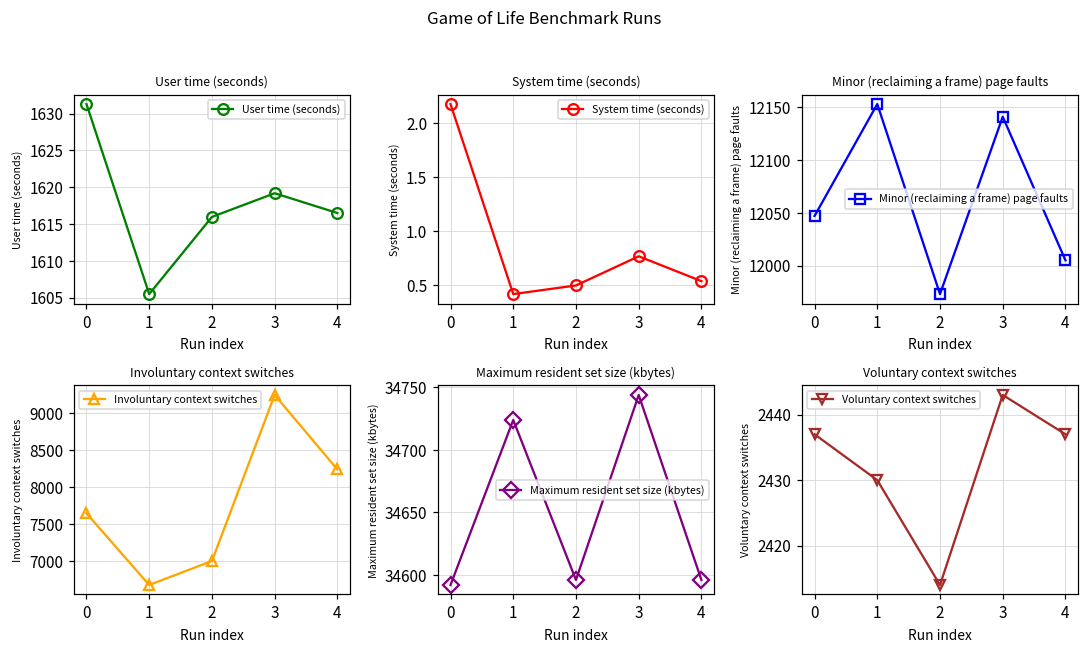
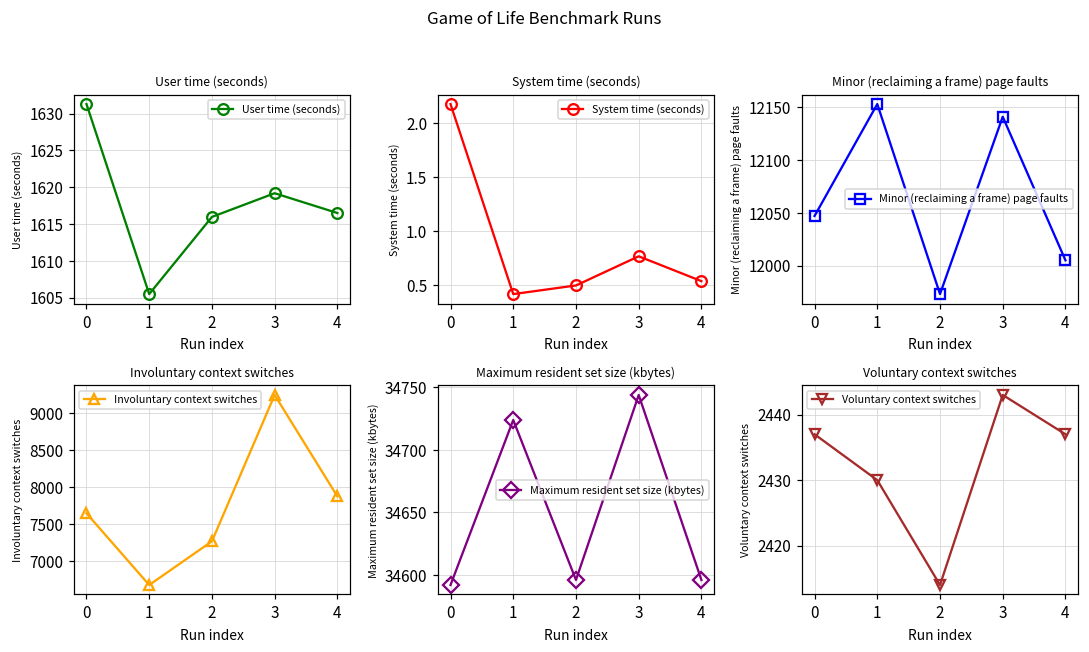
Involuntary context switches, 2: 7000 -> 7300
Involuntary context switches, 4: 8200 -> 7900
